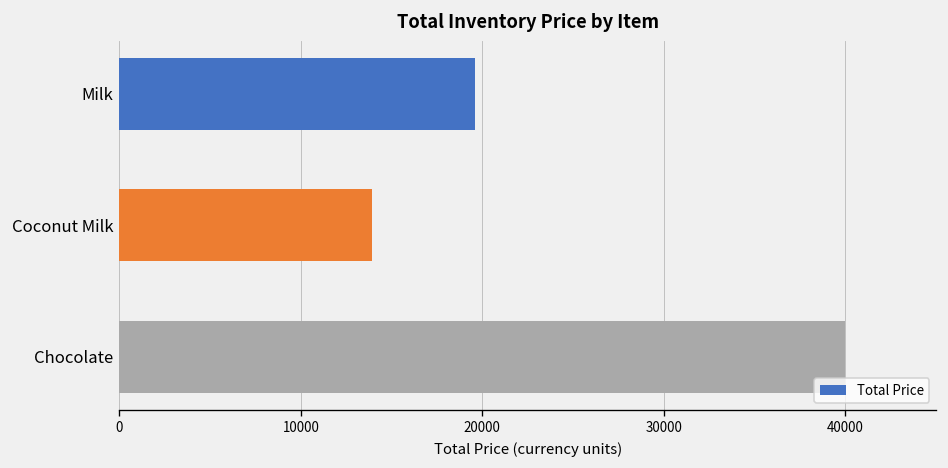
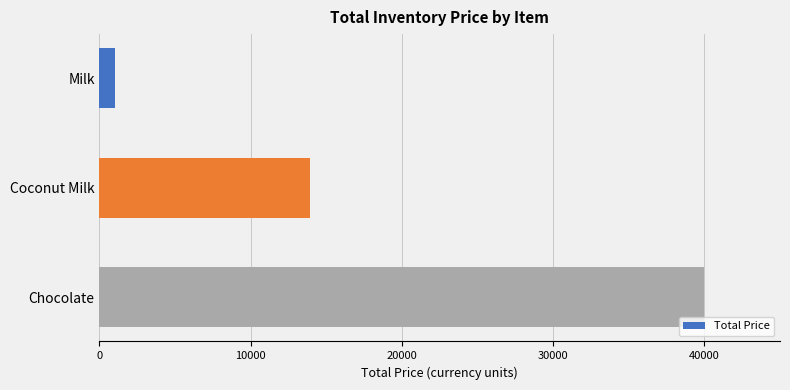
Milk: 19600 -> 1000
